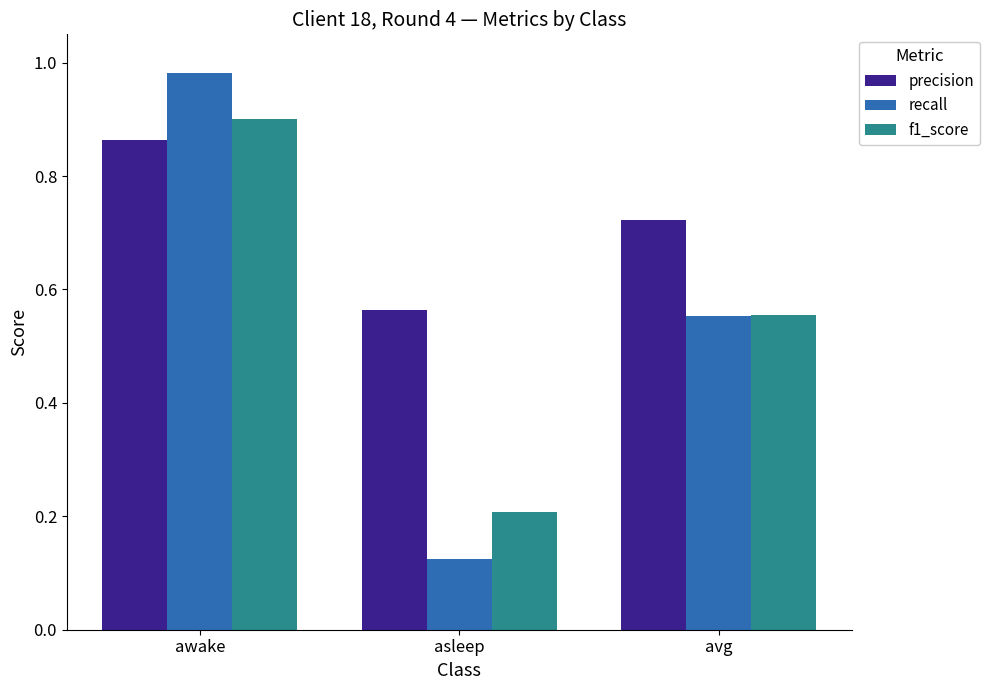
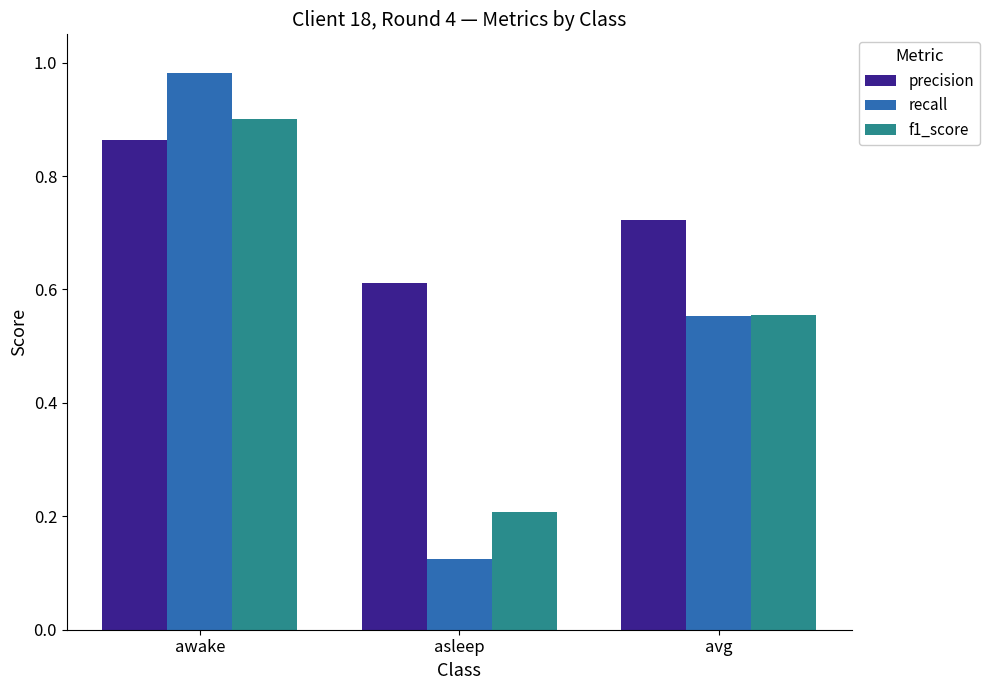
precision, asleep: 0.56 -> 0.61
